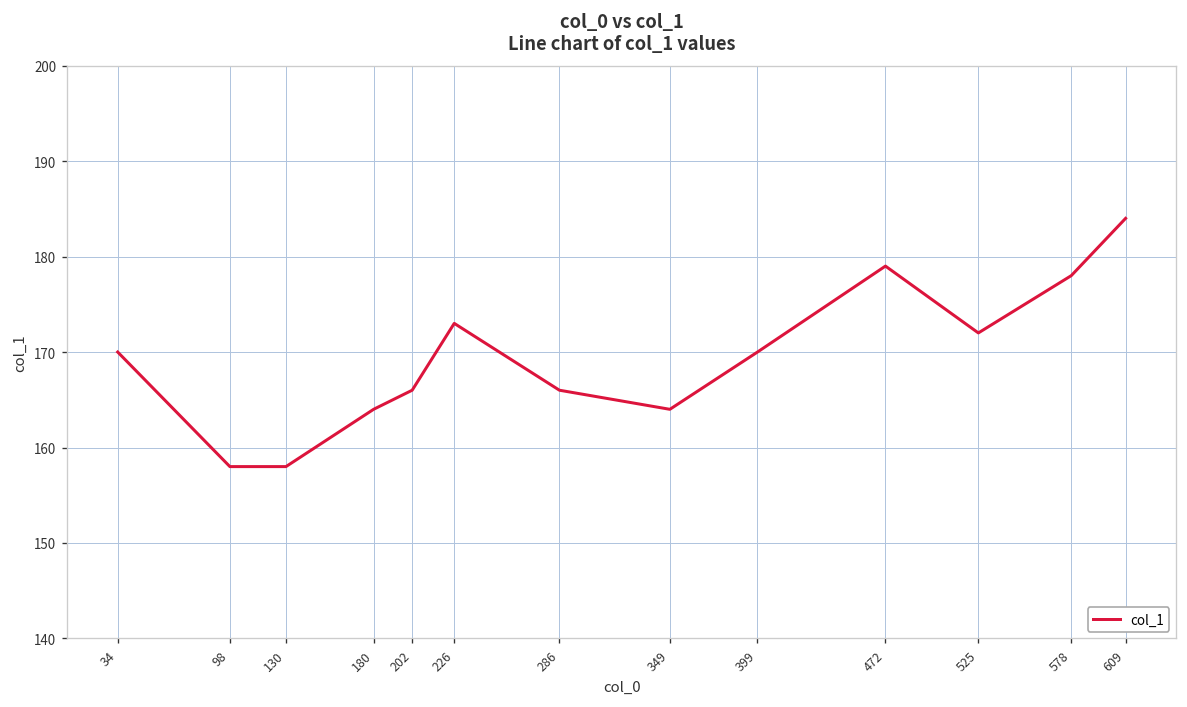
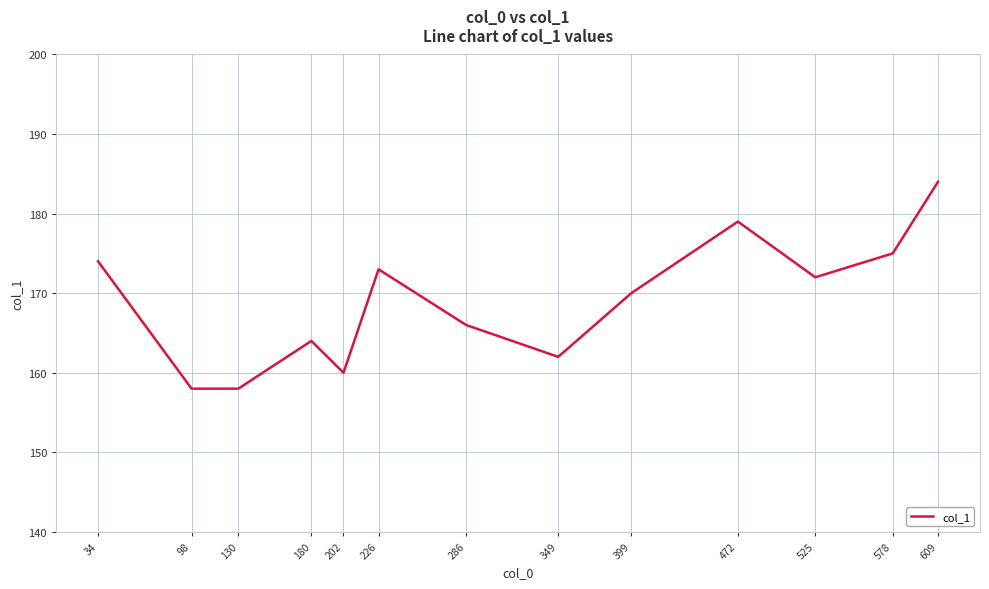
34: 170 -> 174
202: 166 -> 160
349: 164 -> 162
578: 178 -> 175
